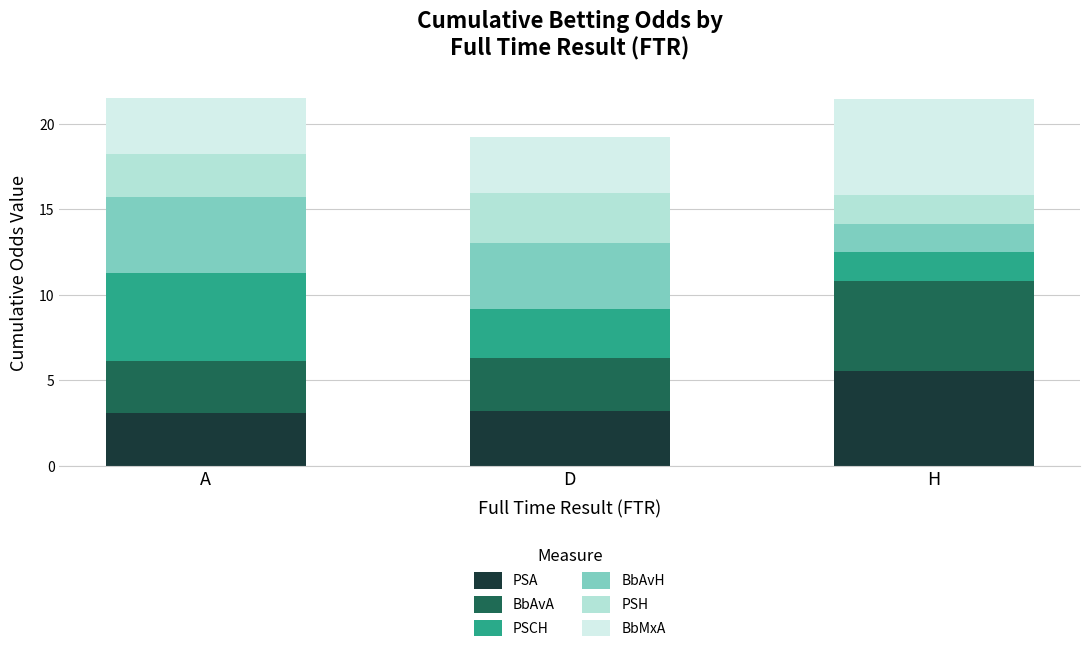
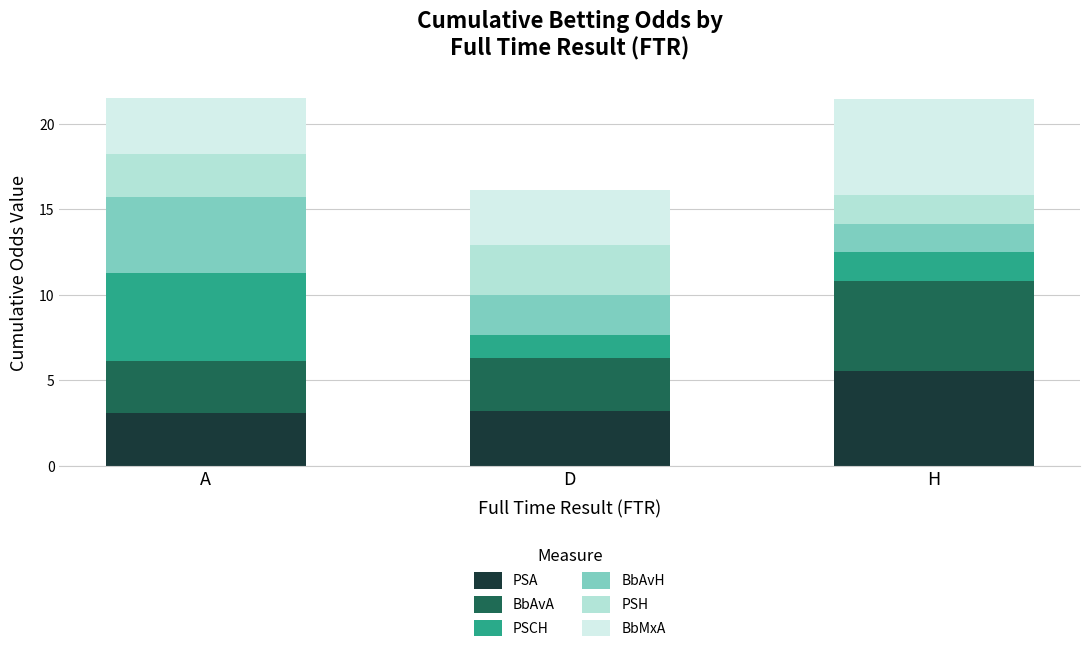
PSCH, D: 2.8 -> 1.3
BbAvH, D: 3.9 -> 2.3
